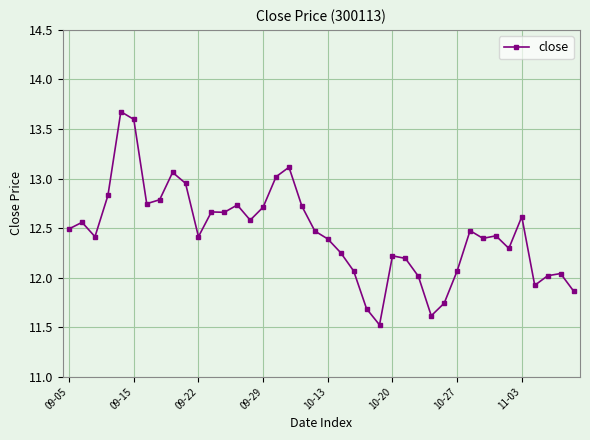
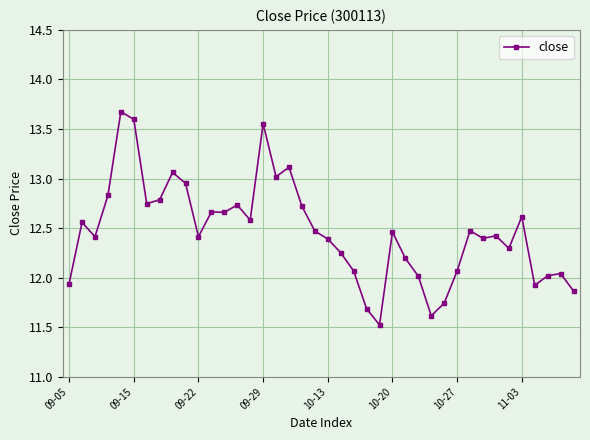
09-05: 12.5 -> 11.9
09-29: 12.7 -> 13.6
10-20: 12.2 -> 12.5
